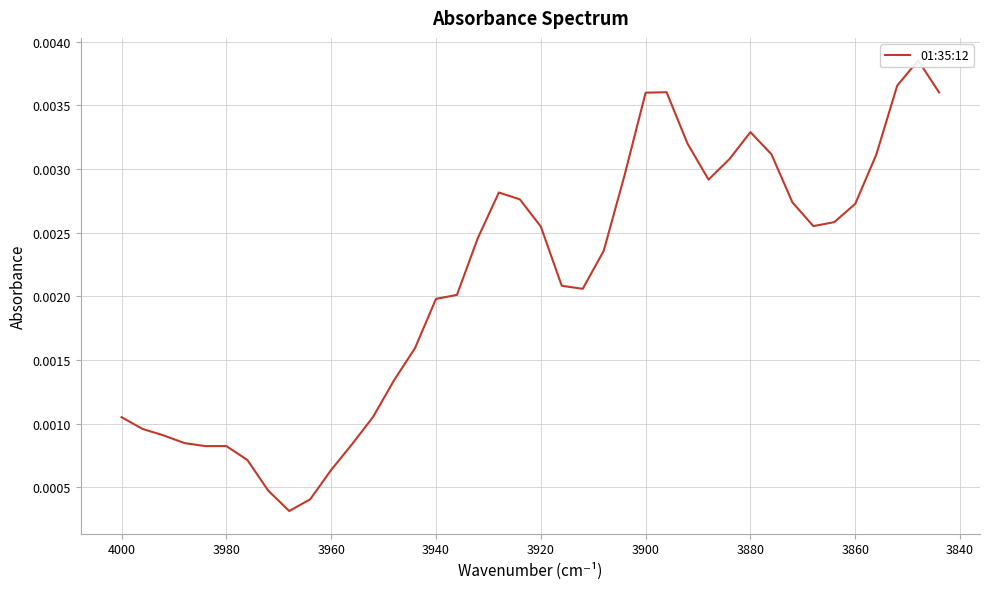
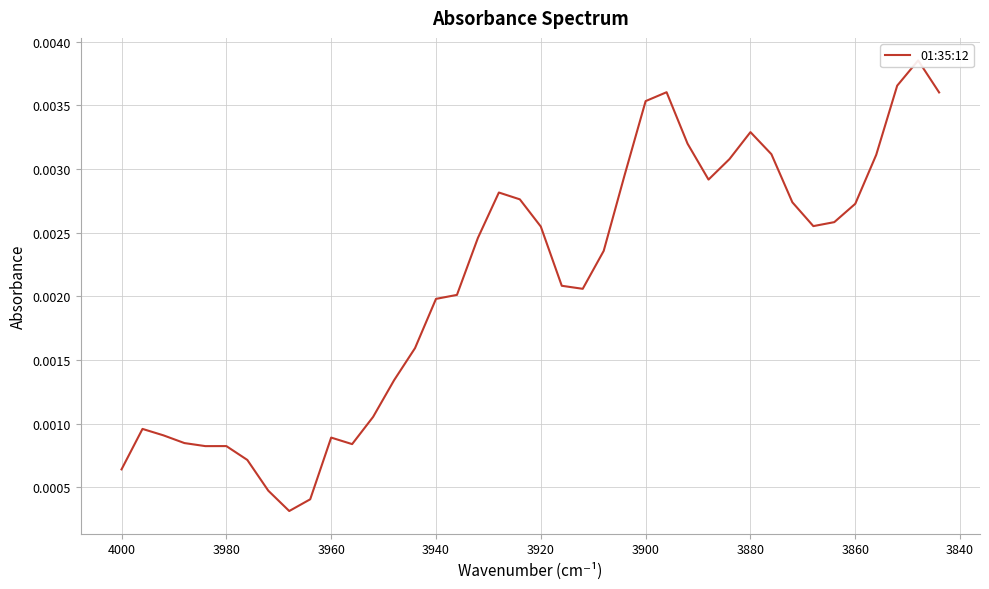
4000: 0.00105 -> 0.00064
3960: 0.00064 -> 0.00089
3900: 0.00360 -> 0.00353
